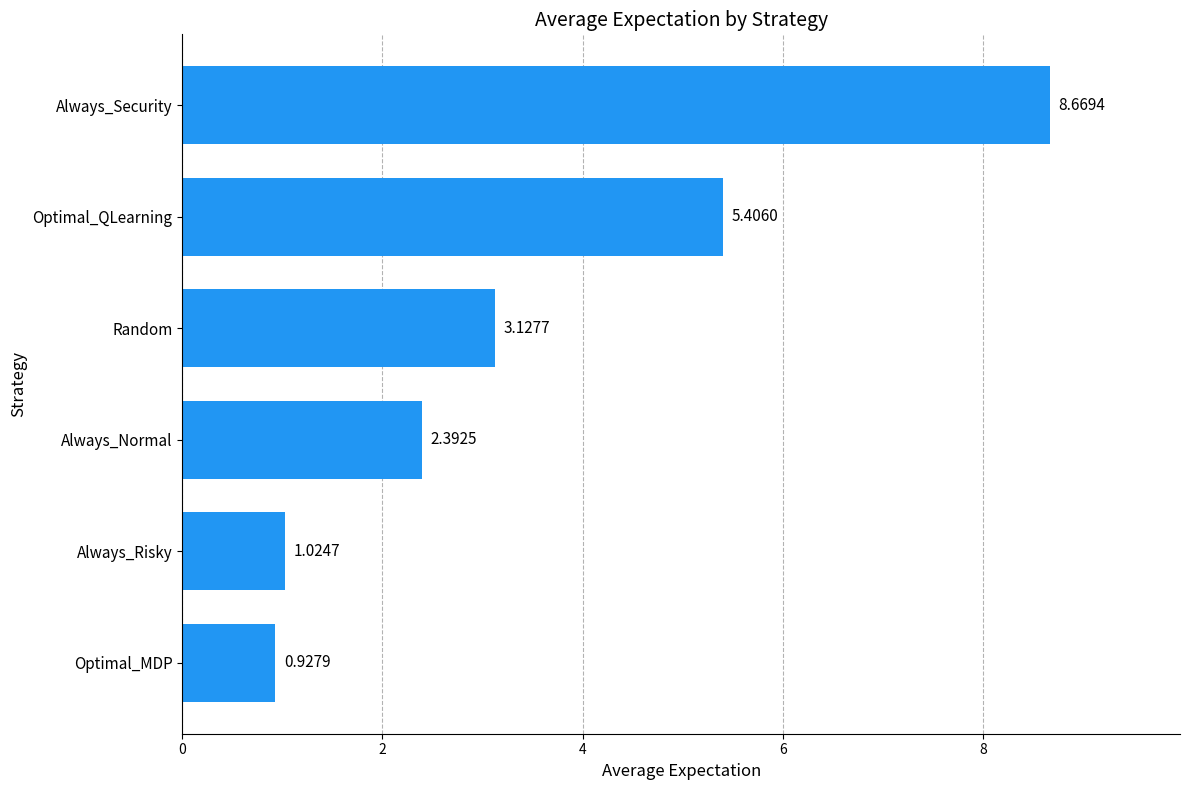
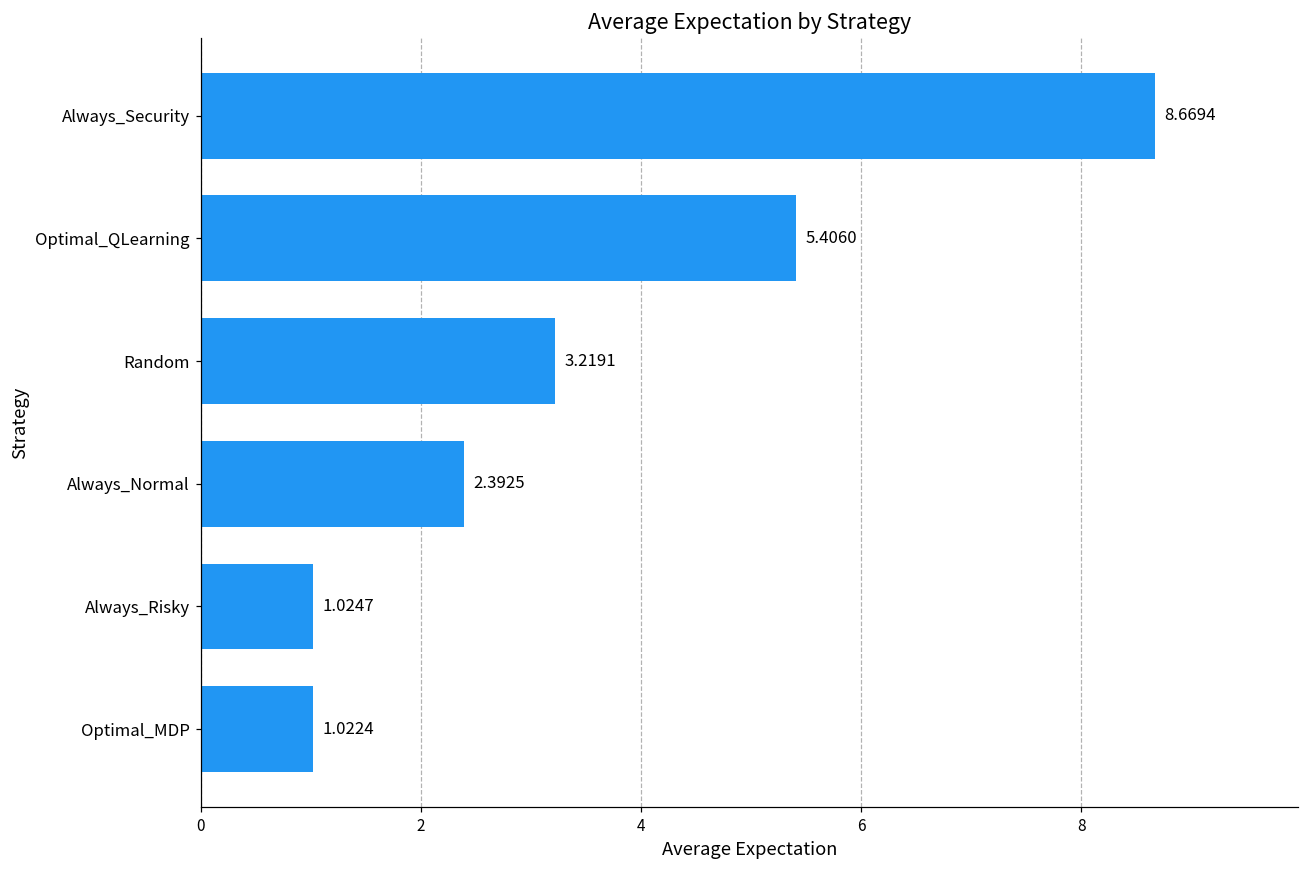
Random: 3.1277 -> 3.2191
Optimal_MDP: 0.9279 -> 1.0224
